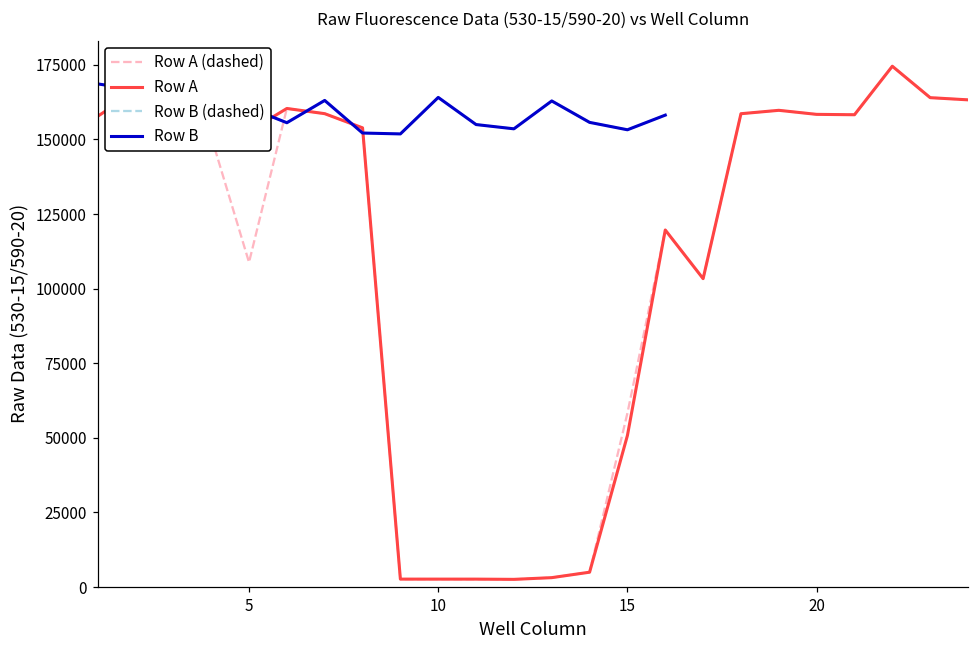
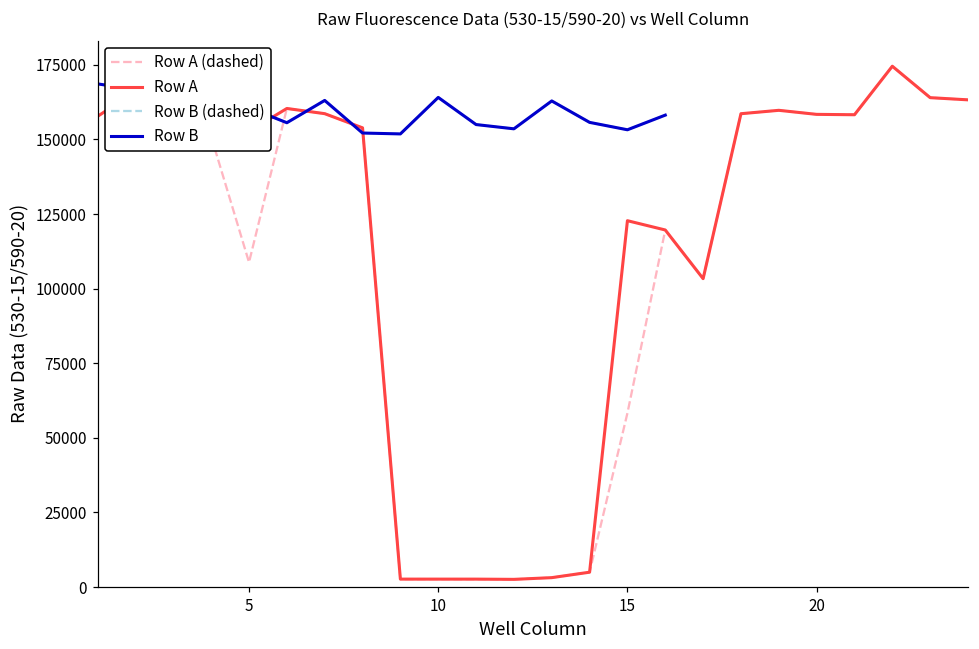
Row A, 15: 51000 -> 123000
